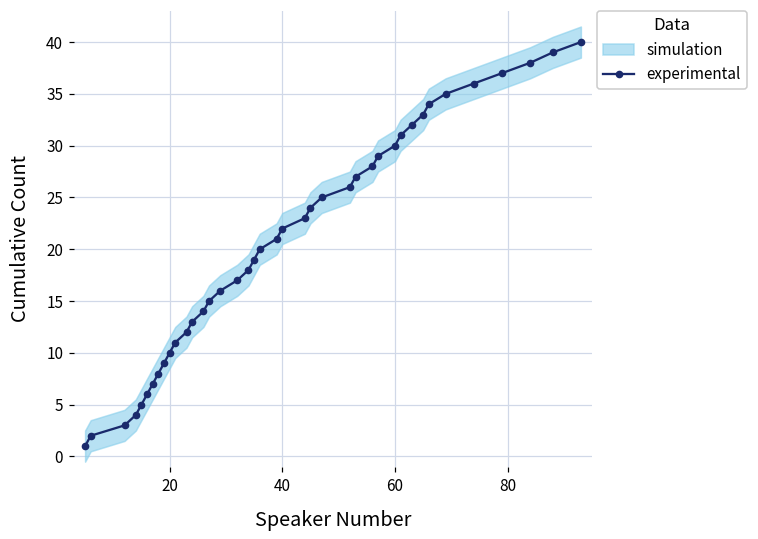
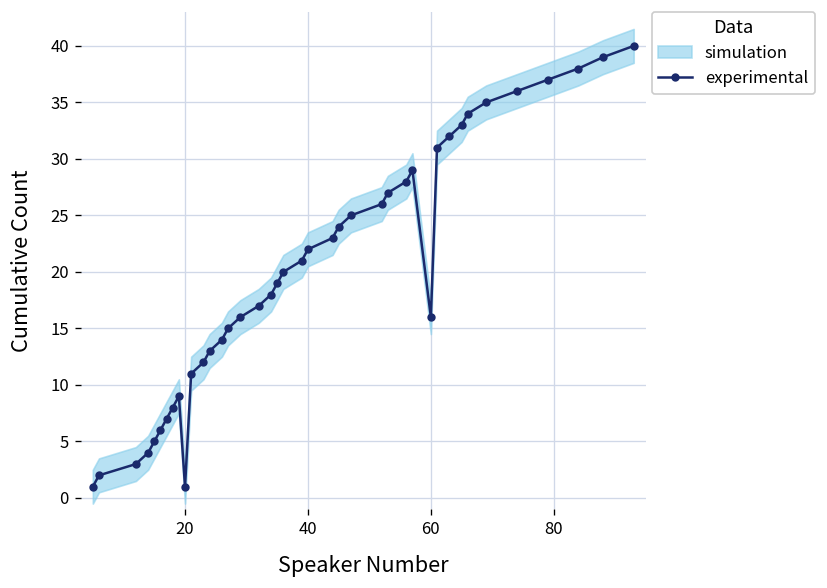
experimental, 20: 10 -> 1
experimental, 60: 30 -> 16
